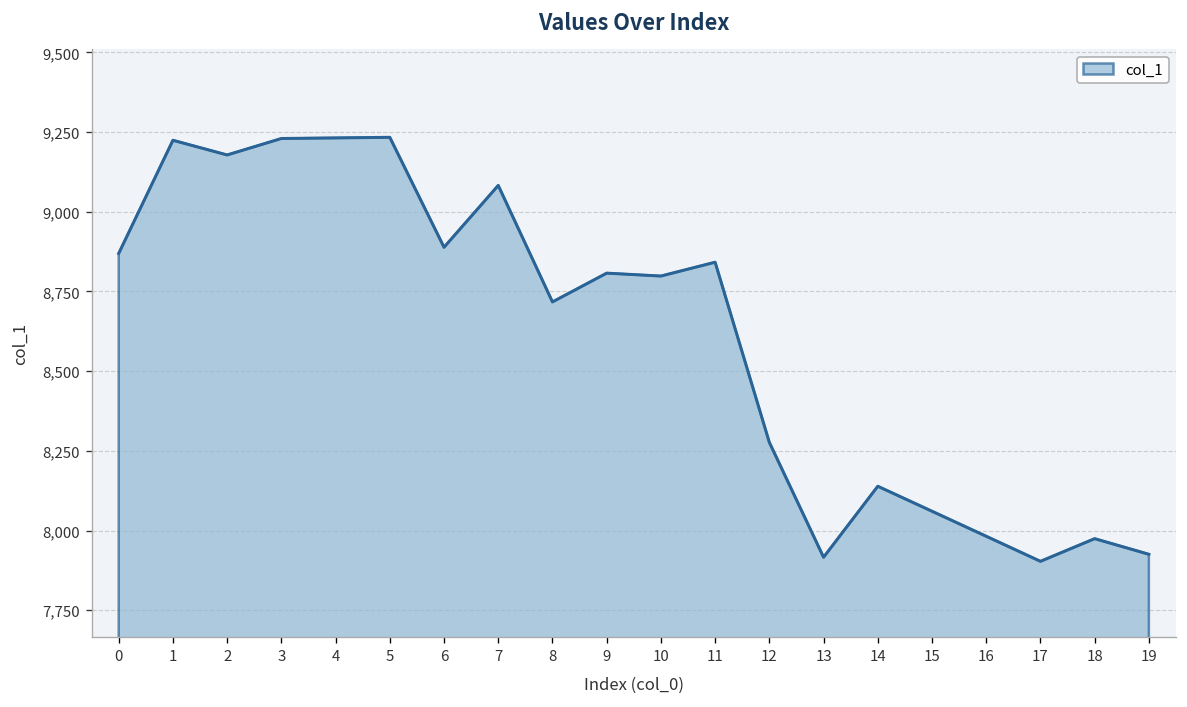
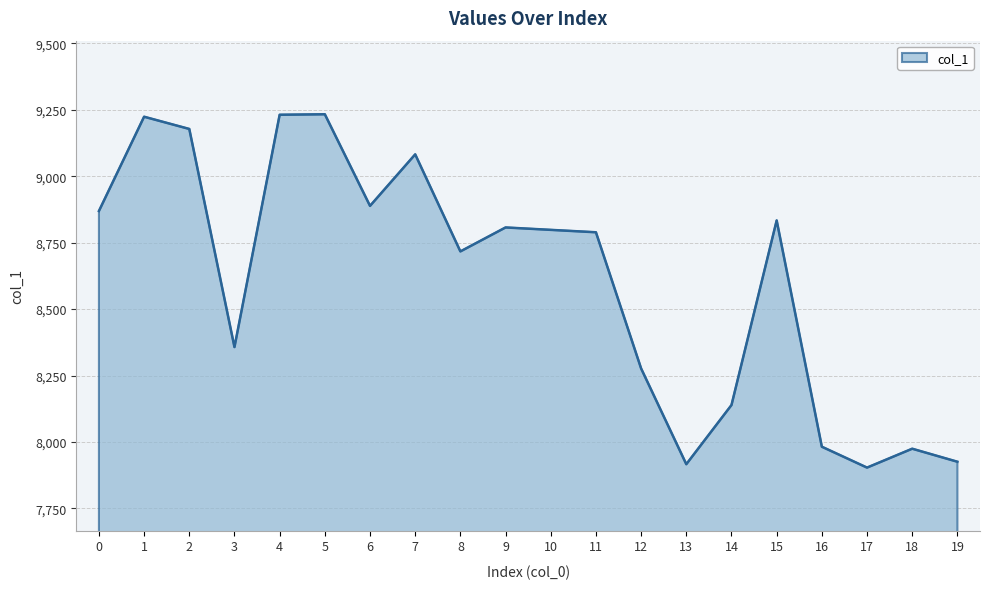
3: 9,230 -> 8,360
11: 8,840 -> 8,790
15: 8,060 -> 8,830
